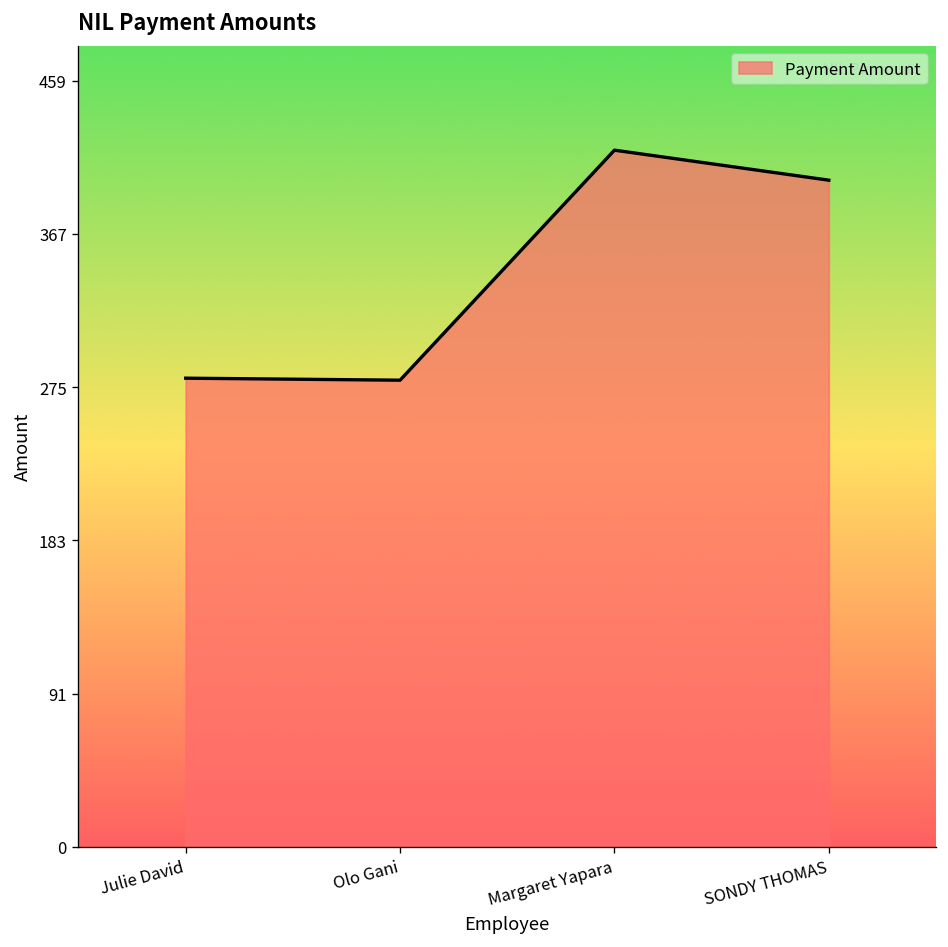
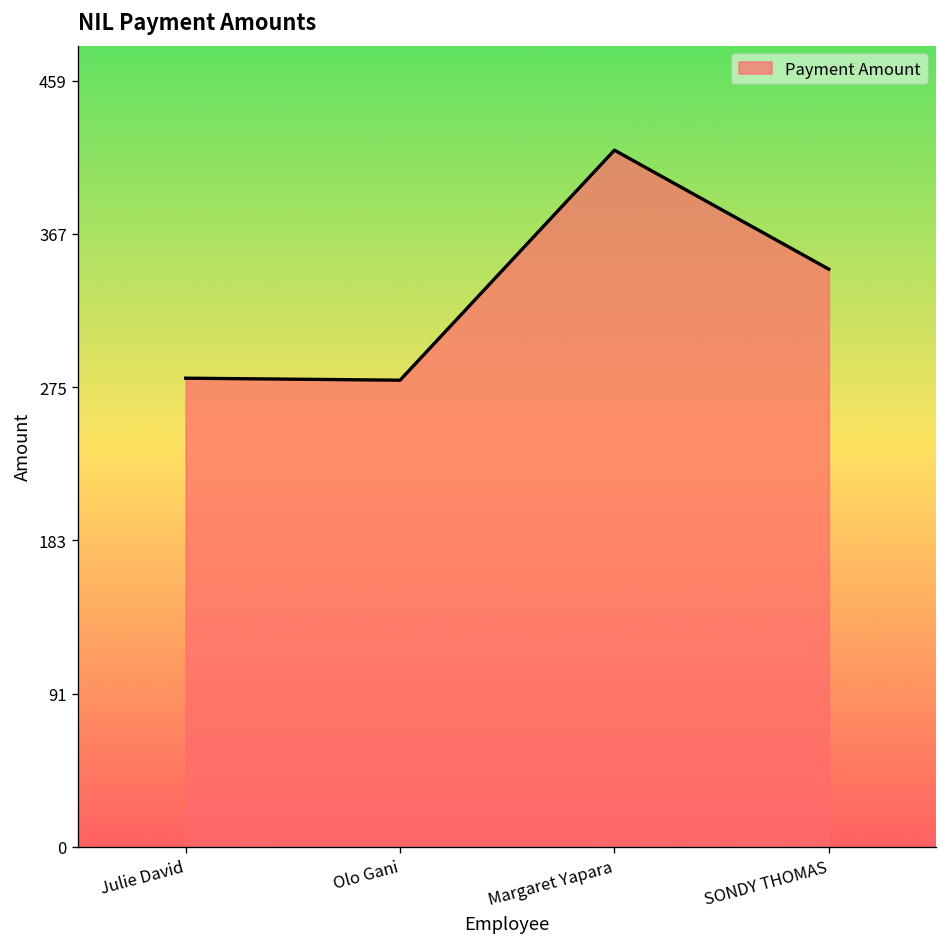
SONDY THOMAS: 400 -> 347
